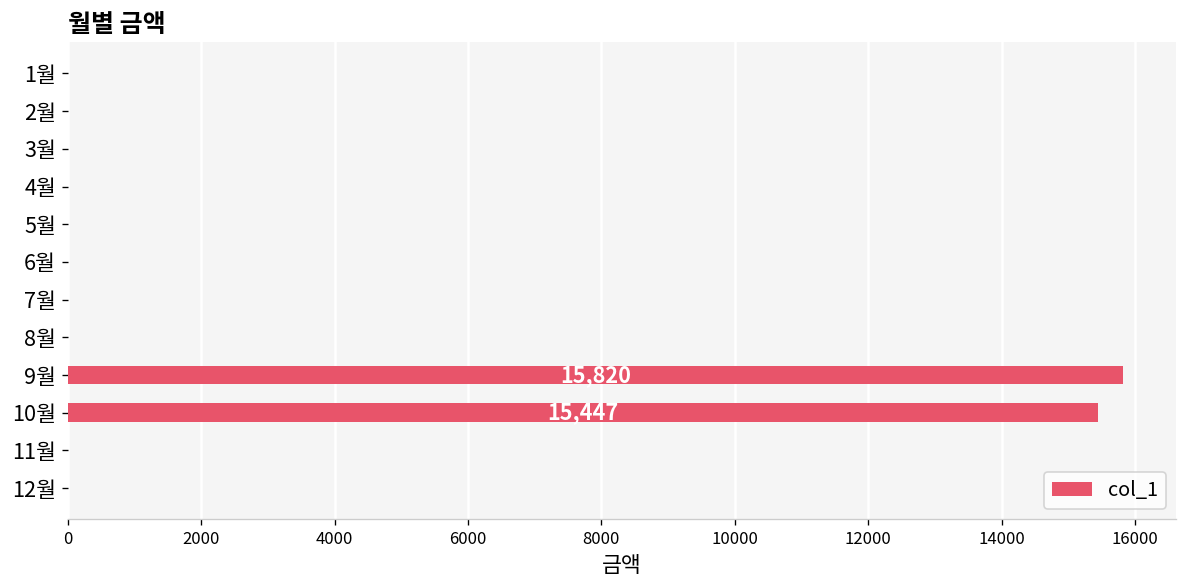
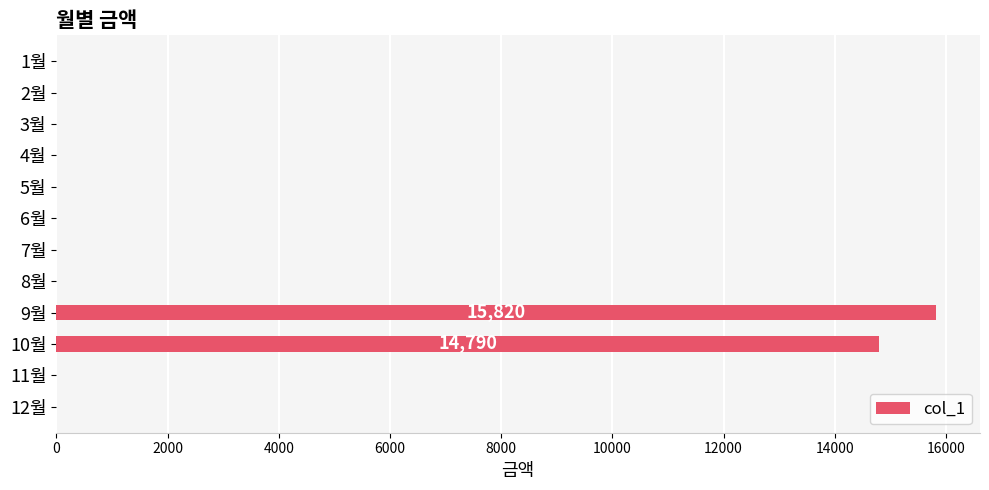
10월: 15,447 -> 14,790
